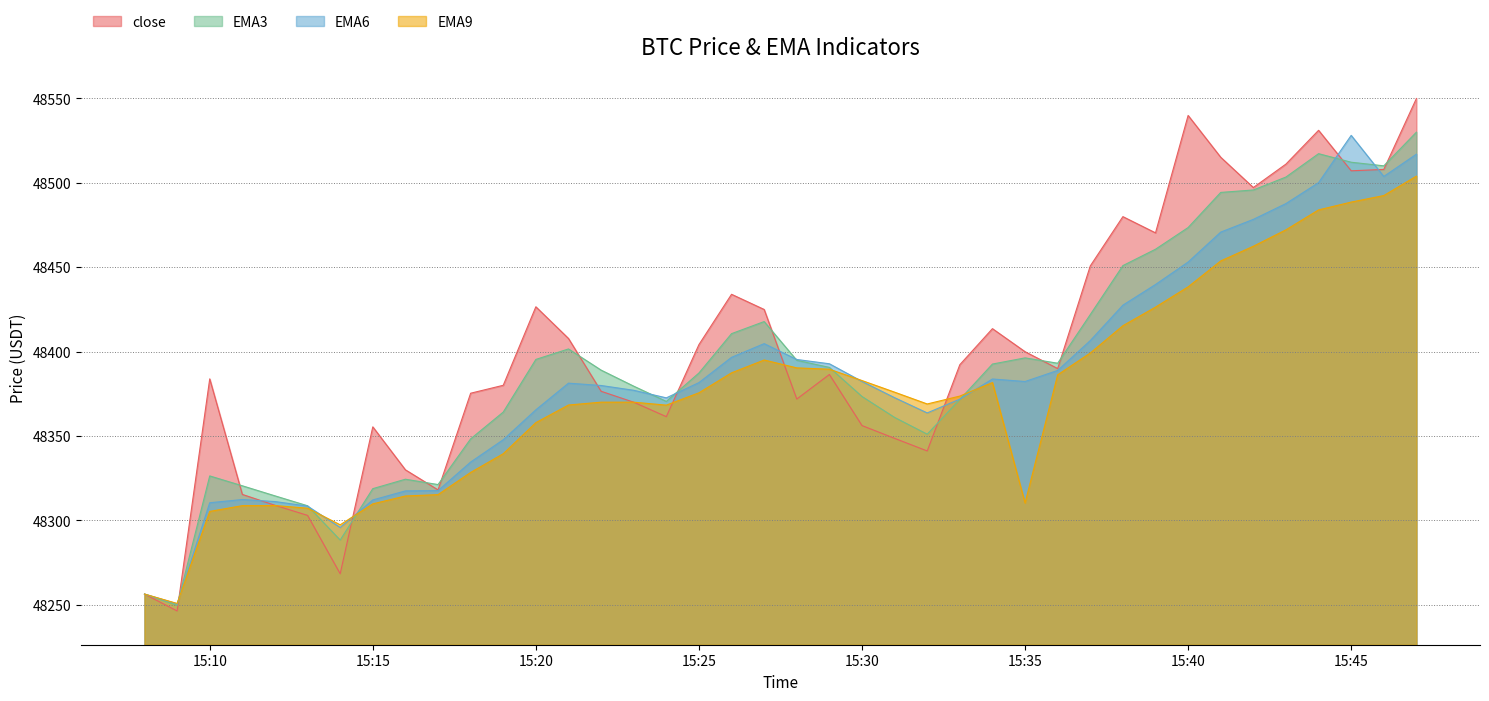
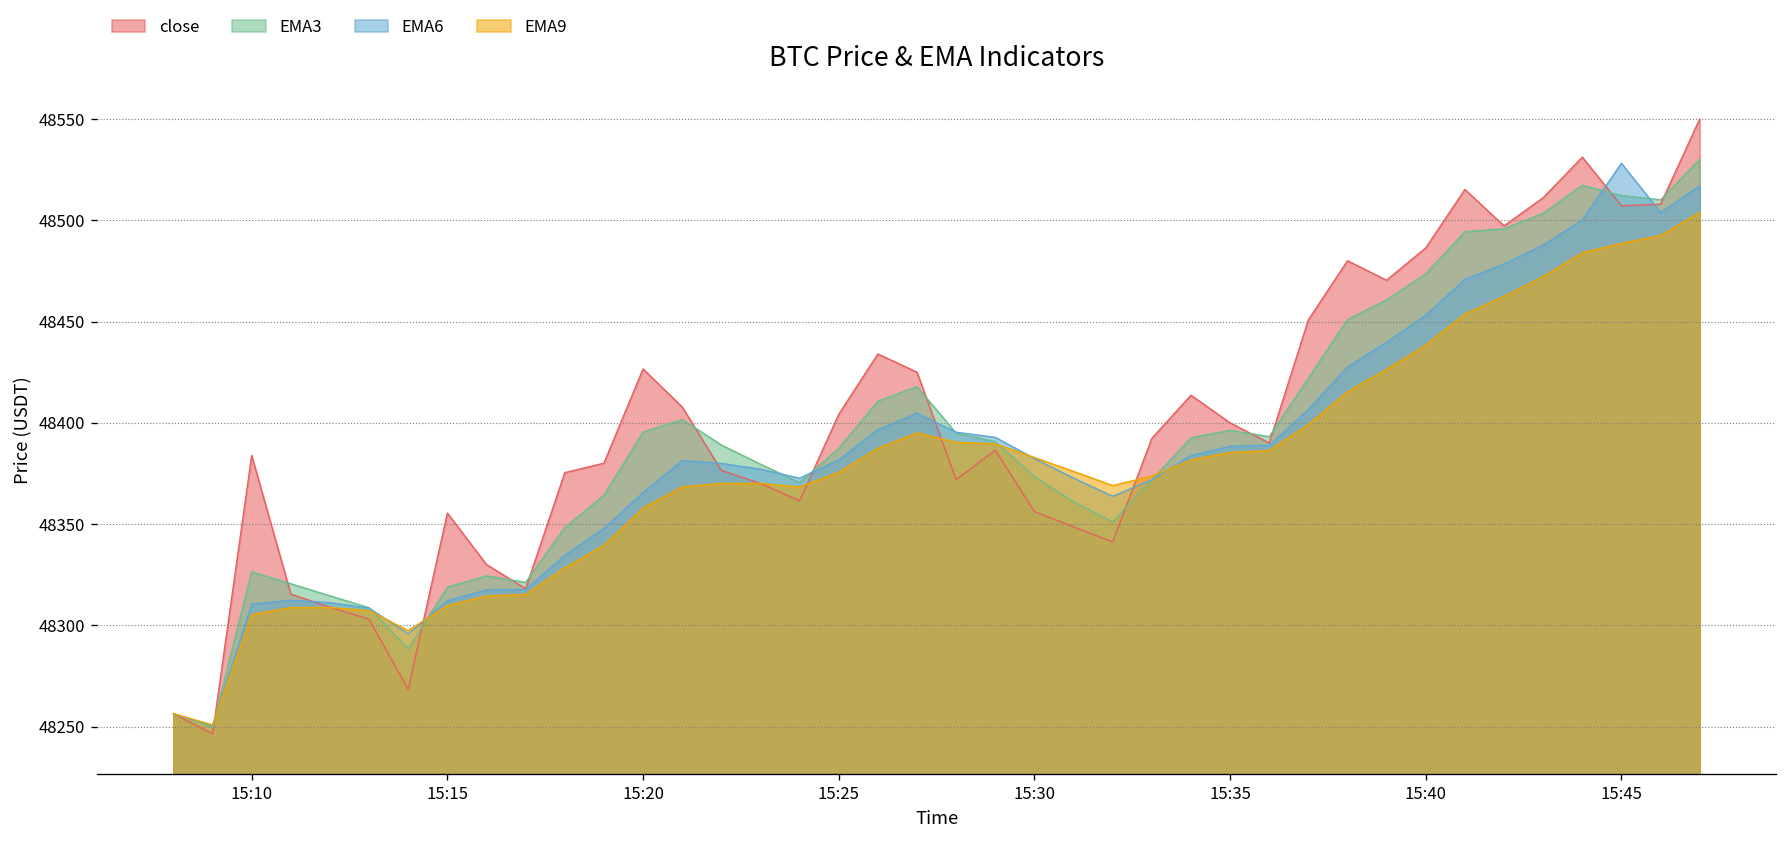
EMA6, 15:35: 48382 -> 48388
EMA9, 15:35: 48310 -> 48385
close, 15:40: 48540 -> 48486
